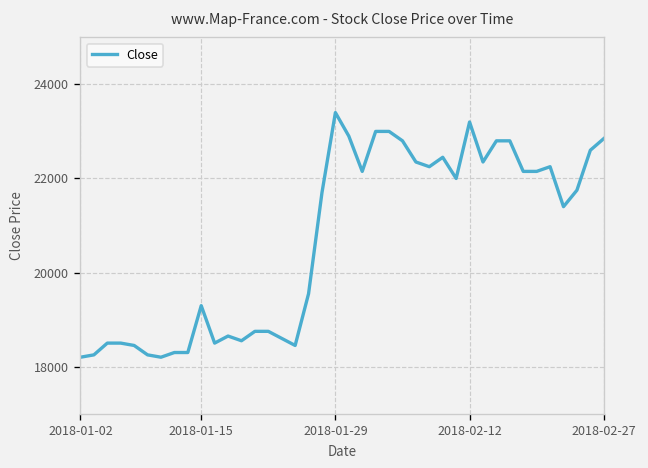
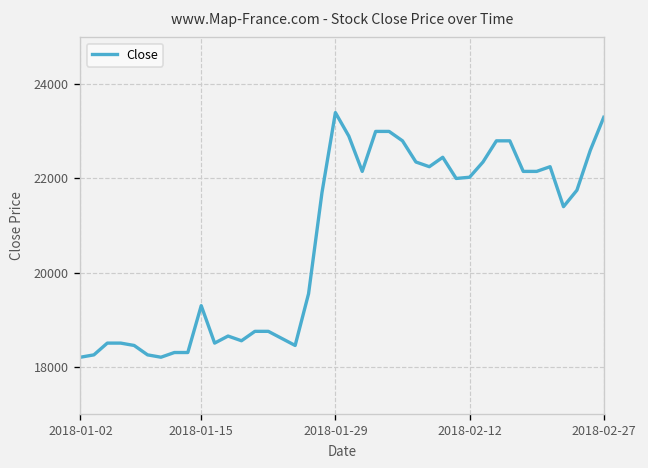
2018-02-12: 23200 -> 22000
2018-02-27: 22800 -> 23300
